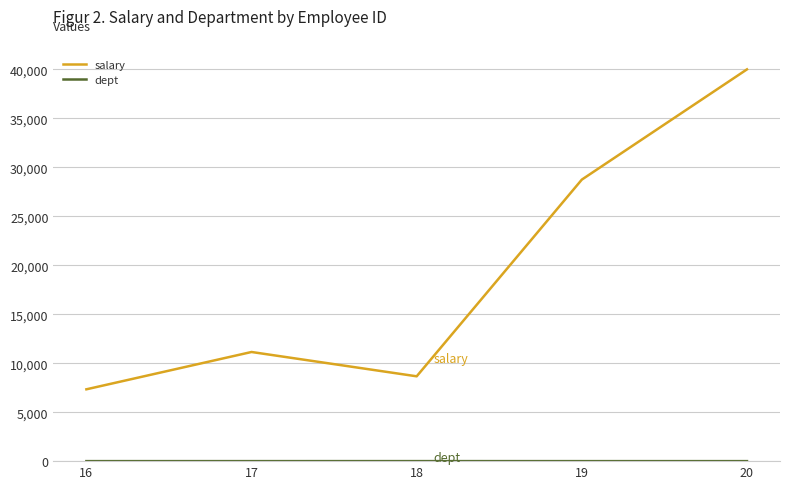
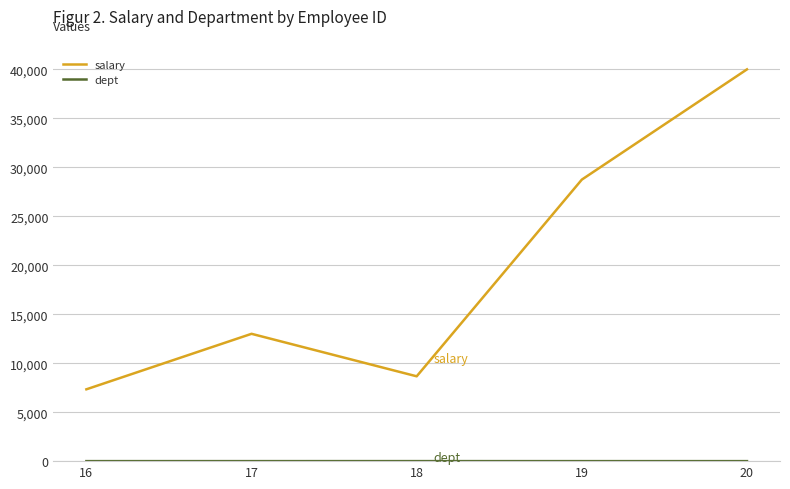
salary, 17: 11,000 -> 13,000
